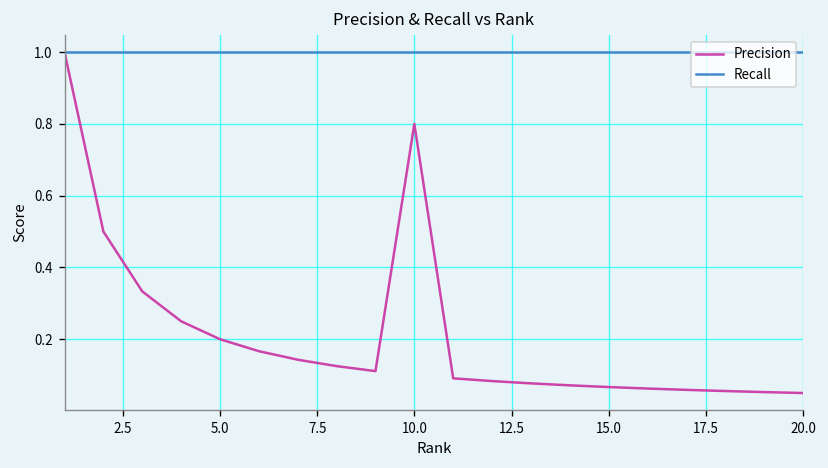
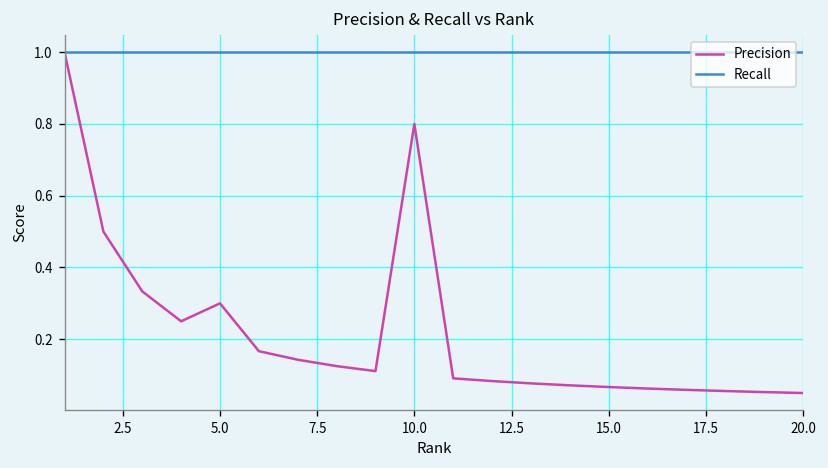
Precision, 5.0: 0.2 -> 0.3
